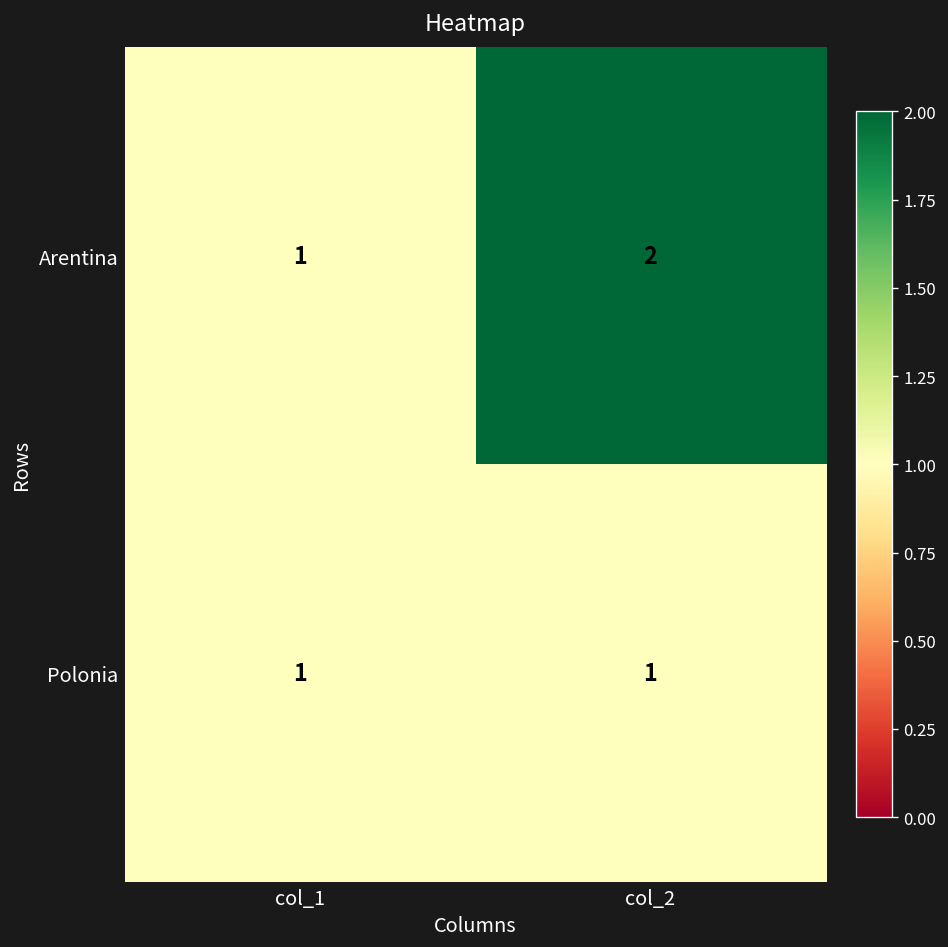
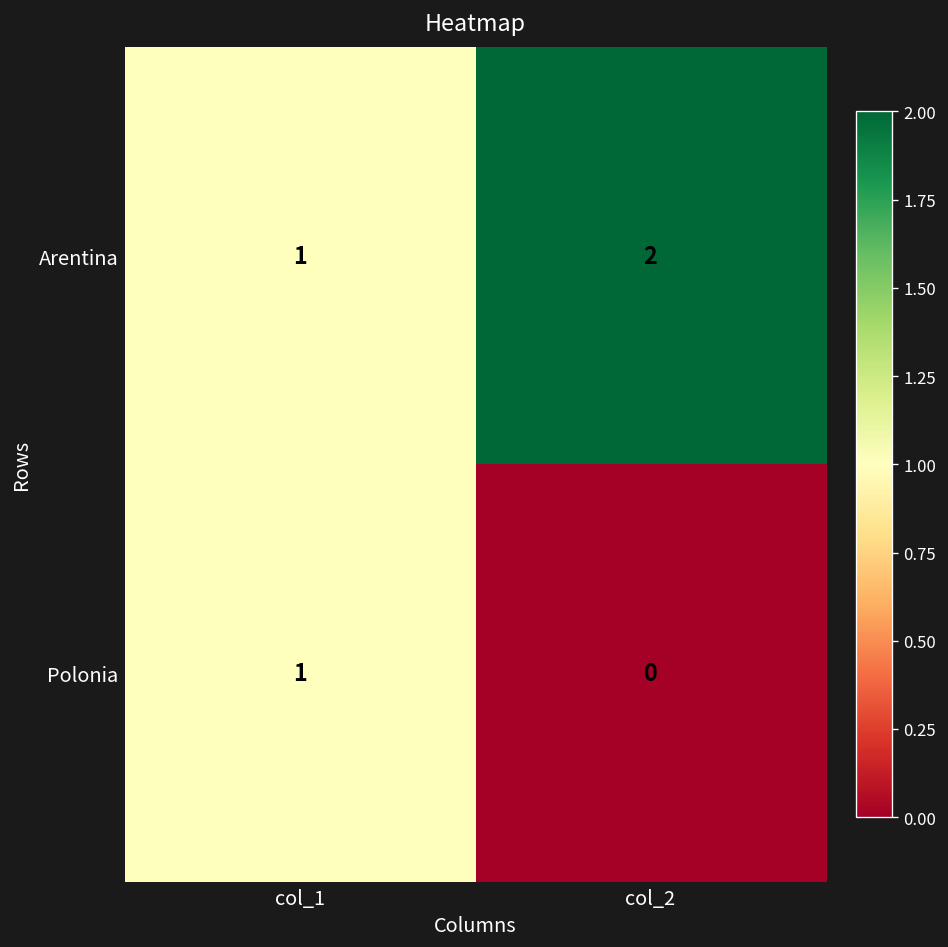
Polonia, col_2: 1 -> 0
